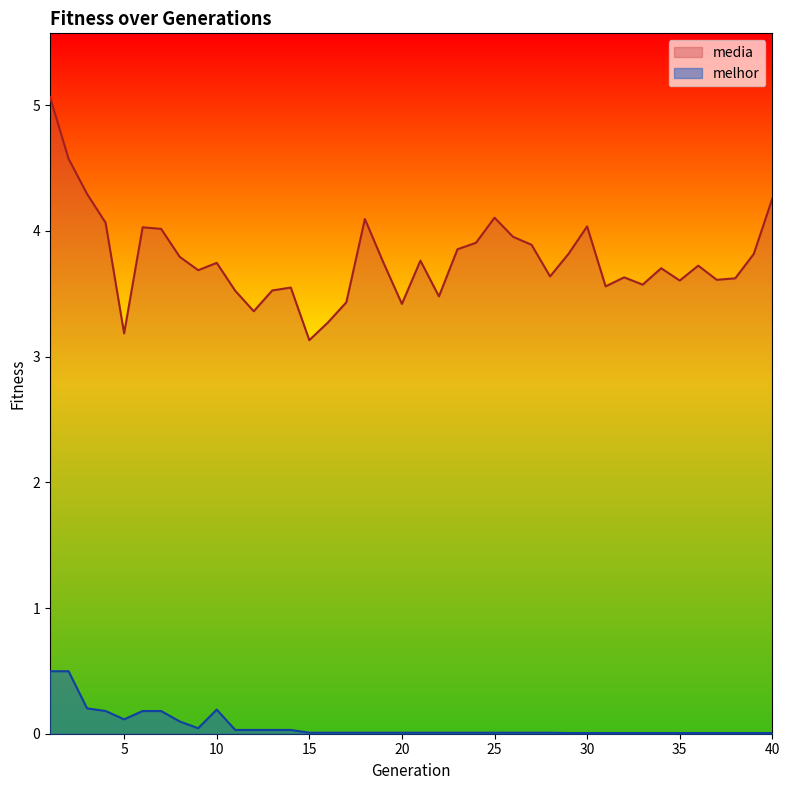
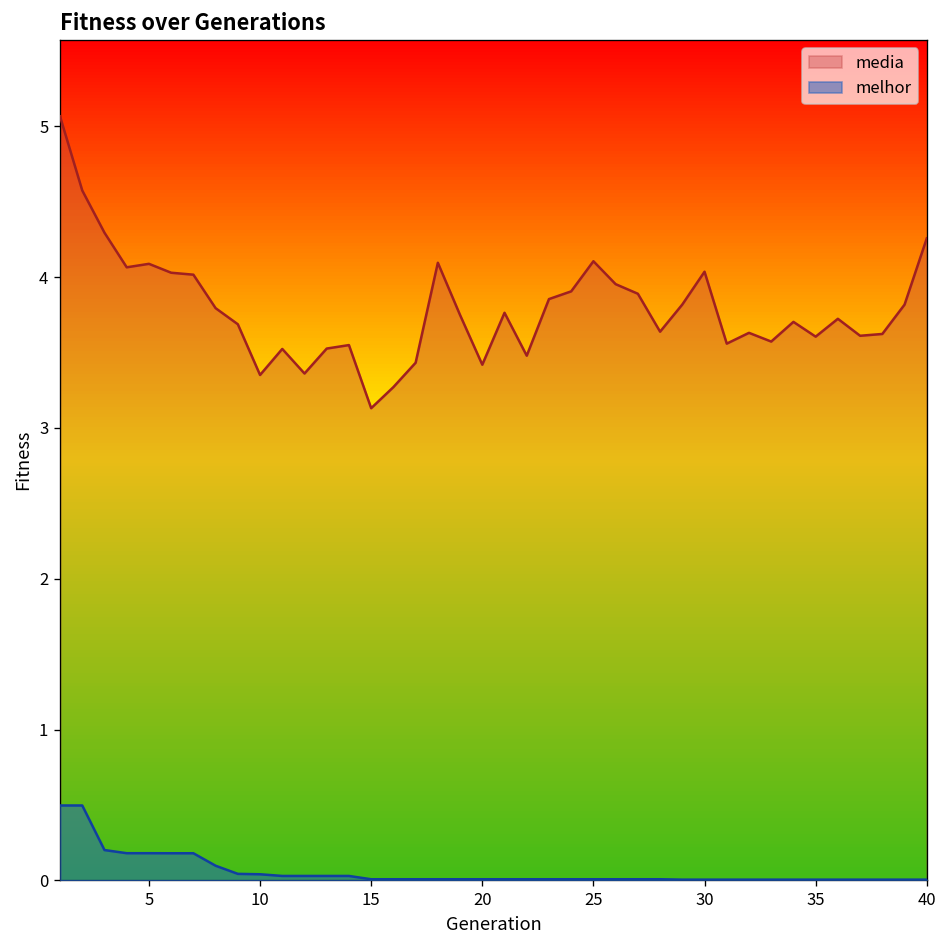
media, 5: 3.19 -> 4.09
melhor, 5: 0.11 -> 0.18
media, 10: 3.75 -> 3.35
melhor, 10: 0.19 -> 0.04
